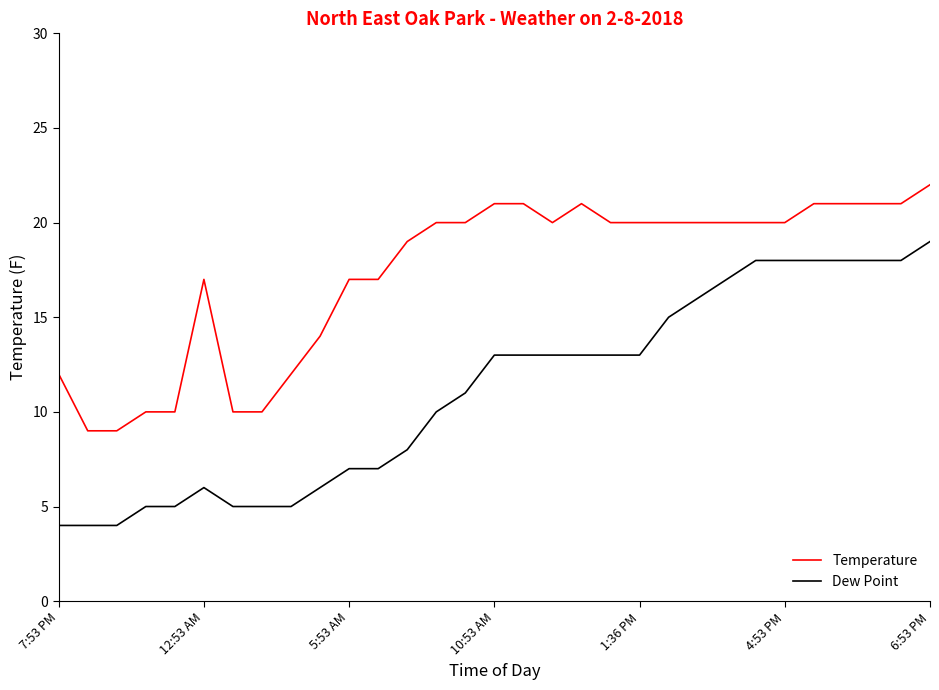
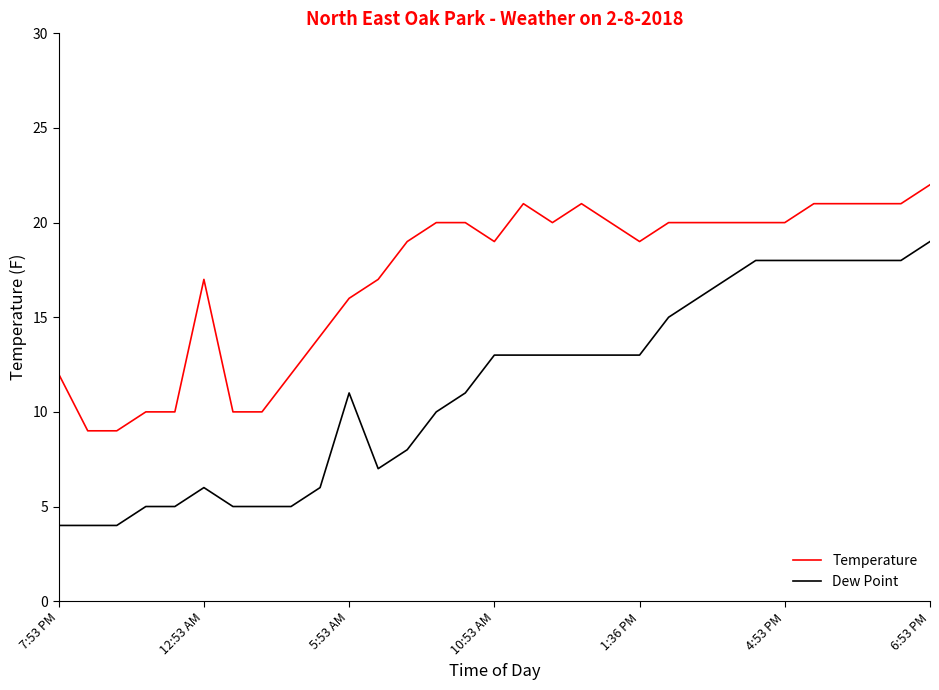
Temperature, 5:53 AM: 17 -> 16
Dew Point, 5:53 AM: 7 -> 11
Temperature, 10:53 AM: 21 -> 19
Temperature, 1:36 PM: 20 -> 19
